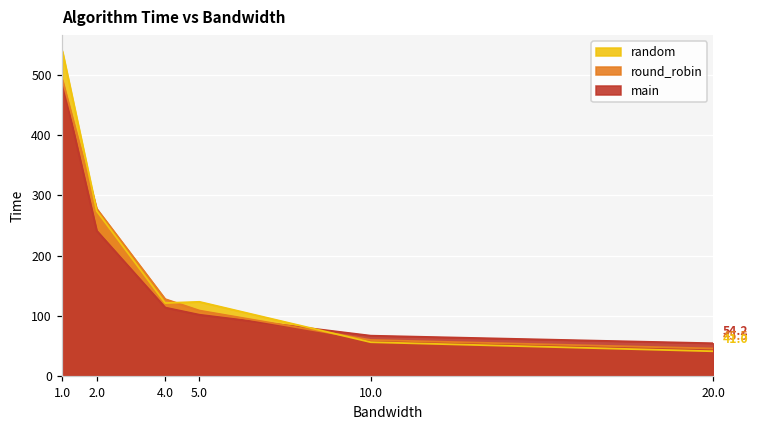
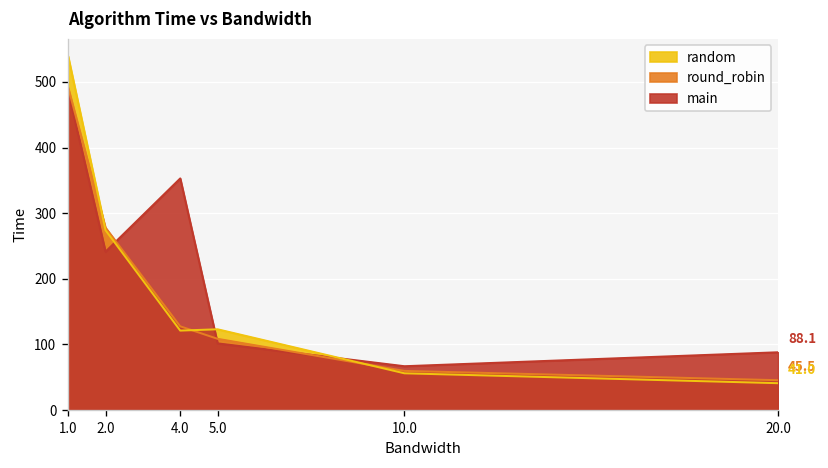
main, 4.0: 110 -> 350
main, 20.0: 54.2 -> 88.1
